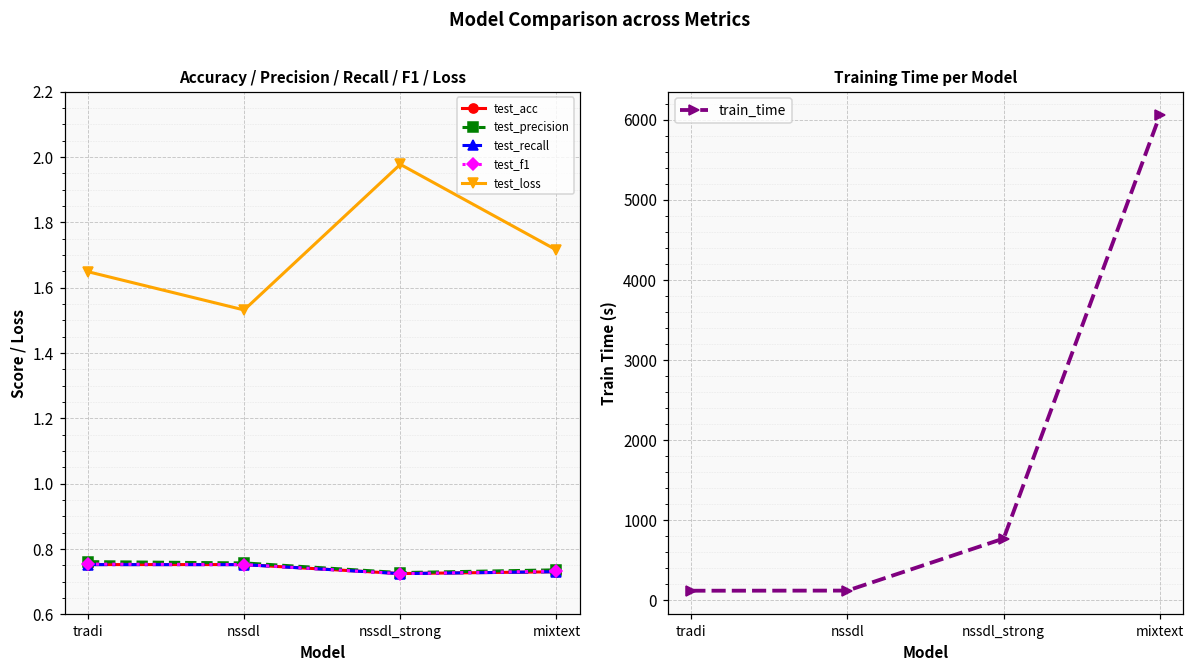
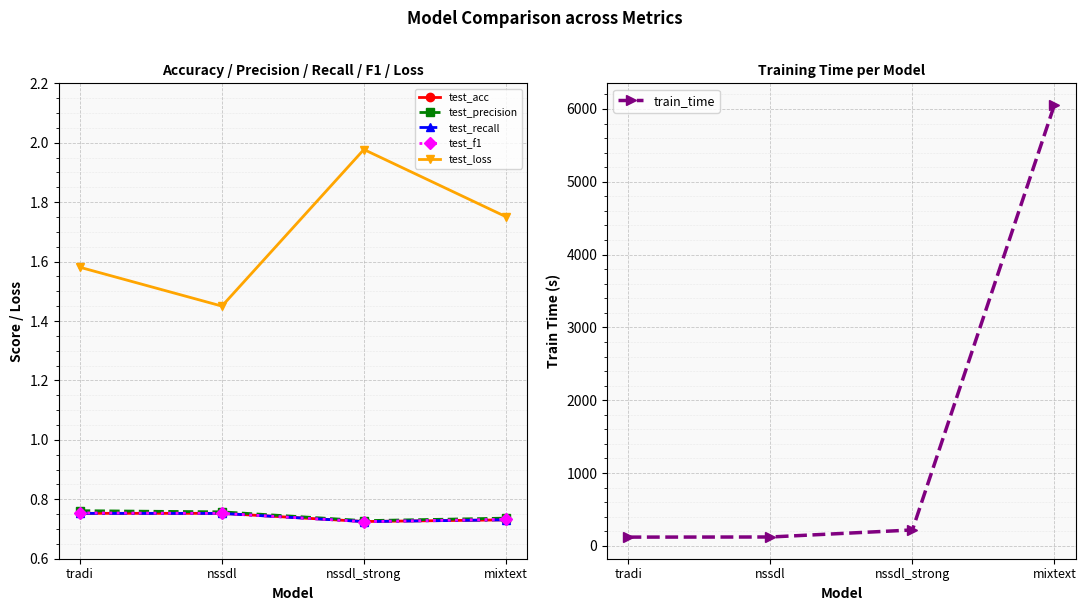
Accuracy / Precision / Recall / F1 / Loss, test_loss, tradi: 1.65 -> 1.58
Accuracy / Precision / Recall / F1 / Loss, test_loss, nssdl: 1.53 -> 1.45
Accuracy / Precision / Recall / F1 / Loss, test_loss, mixtext: 1.72 -> 1.75
Training Time per Model, nssdl_strong: 800 -> 200
